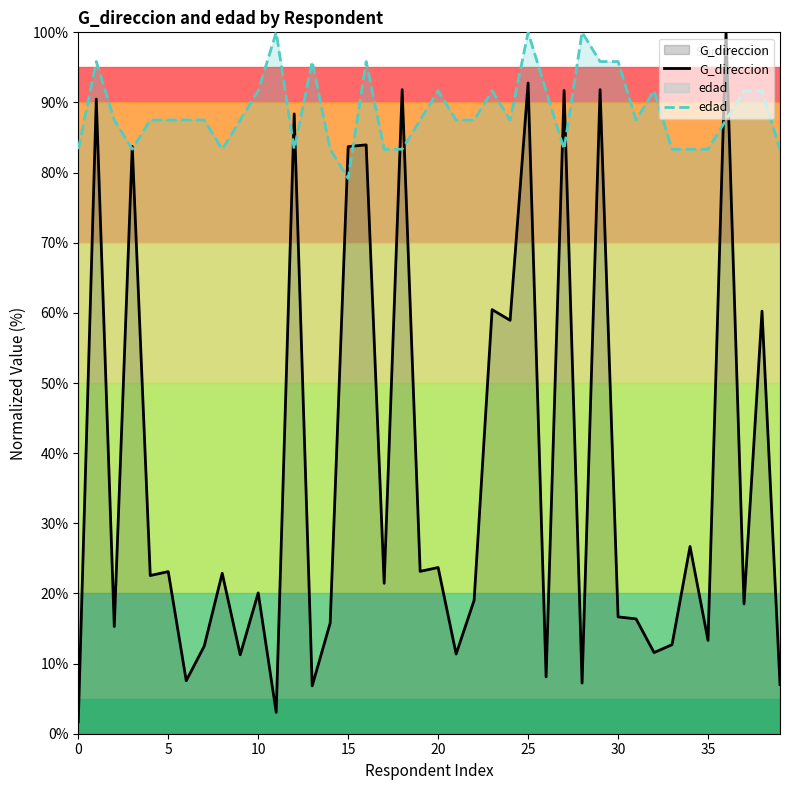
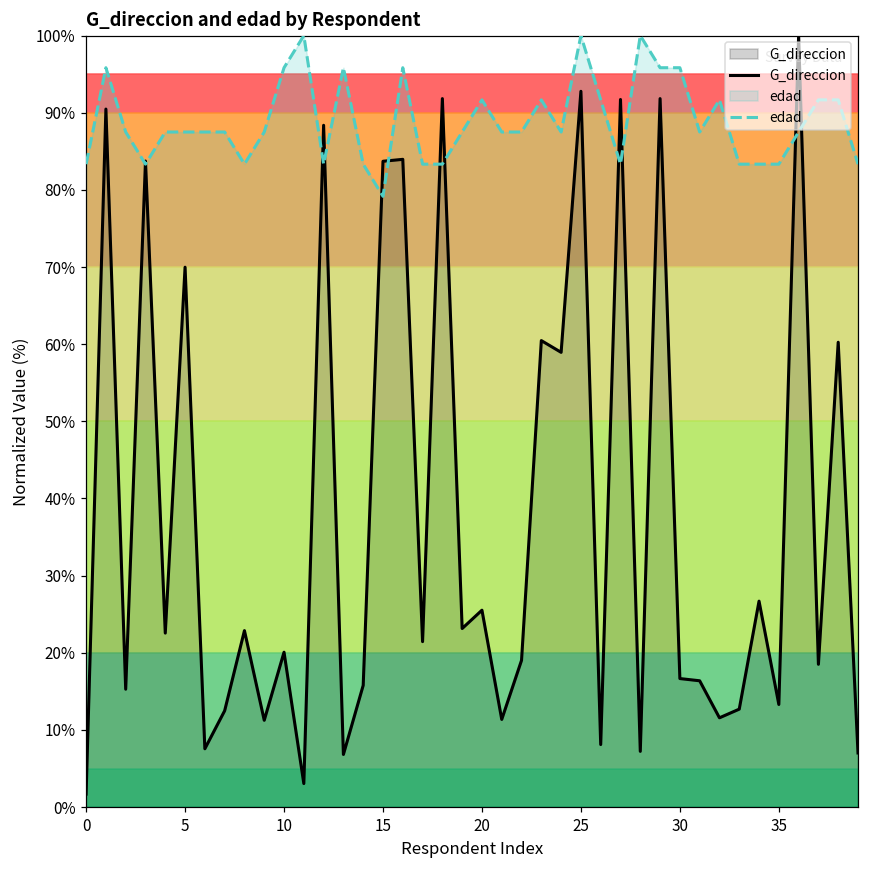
G_direccion, 5: 23% -> 70%
edad, 10: 92% -> 96%
G_direccion, 20: 24% -> 26%
